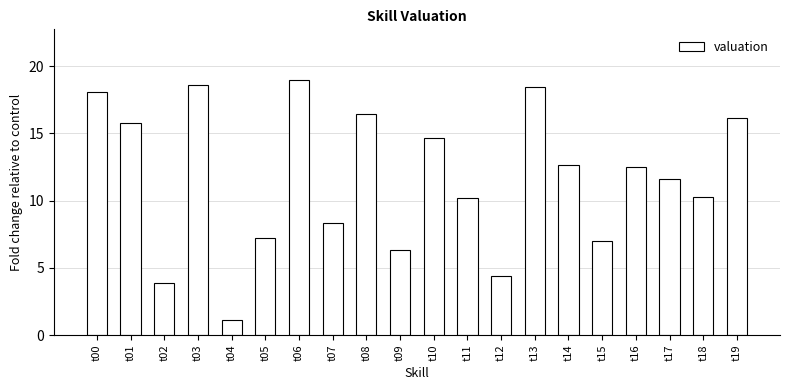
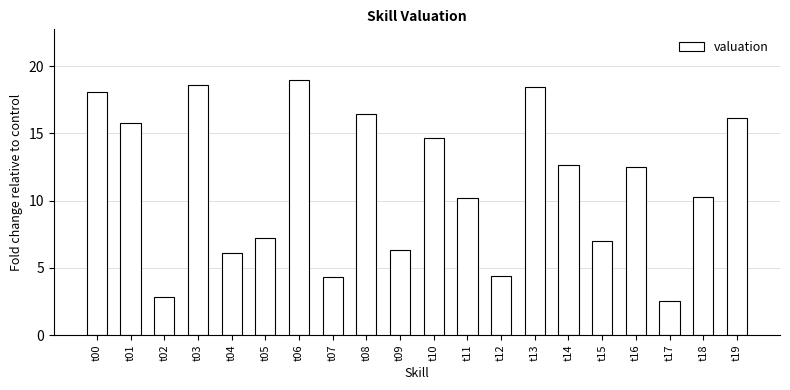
t02: 3.9 -> 2.9
t04: 1.1 -> 6.1
t07: 8.3 -> 4.3
t17: 11.6 -> 2.5
